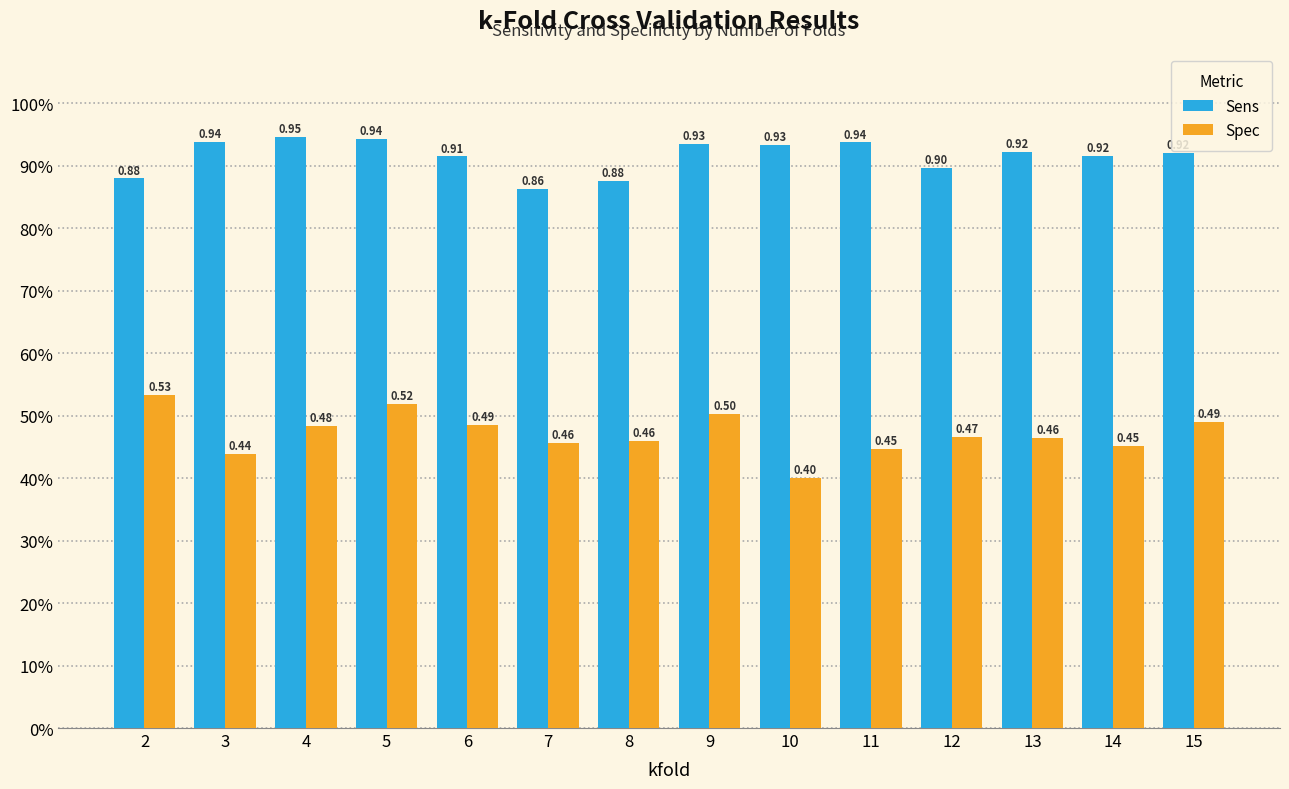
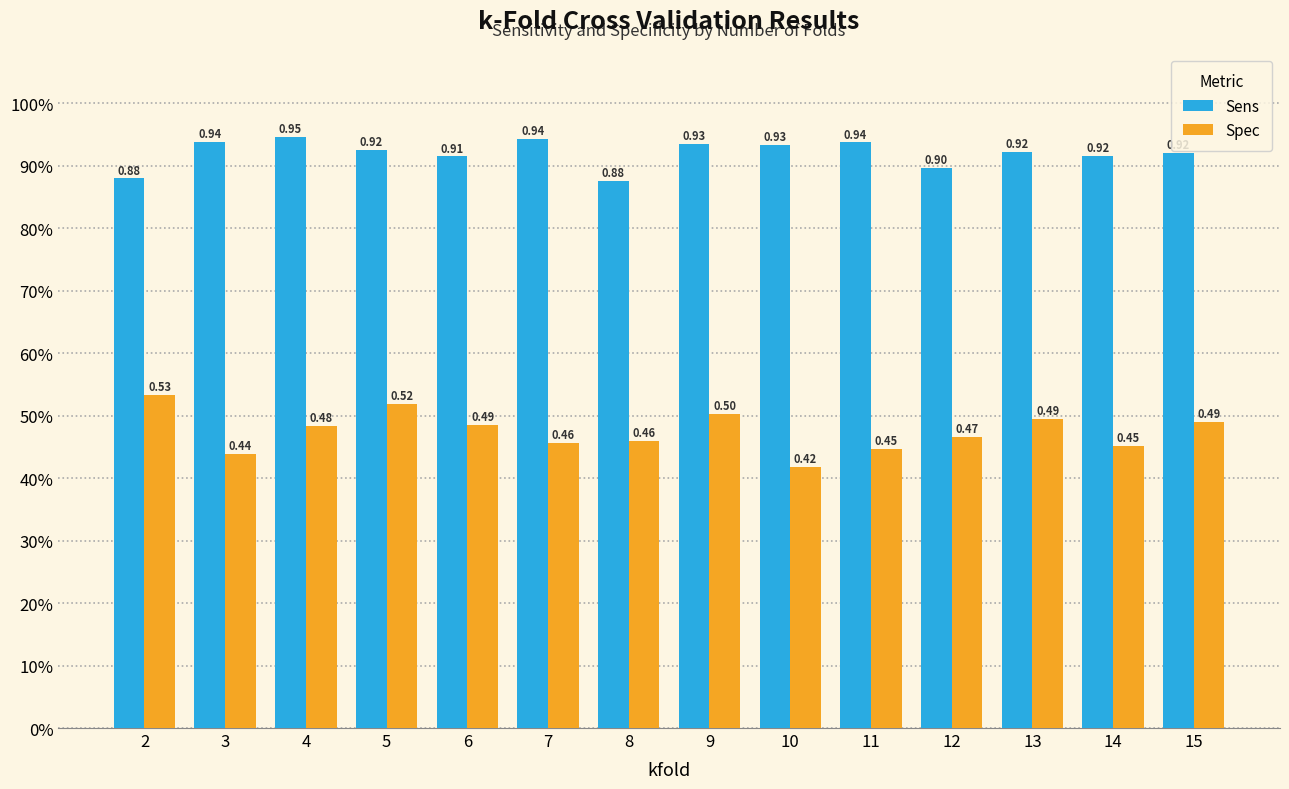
Sens, 5: 0.94 -> 0.92
Sens, 7: 0.86 -> 0.94
Spec, 10: 0.40 -> 0.42
Spec, 13: 0.46 -> 0.49
